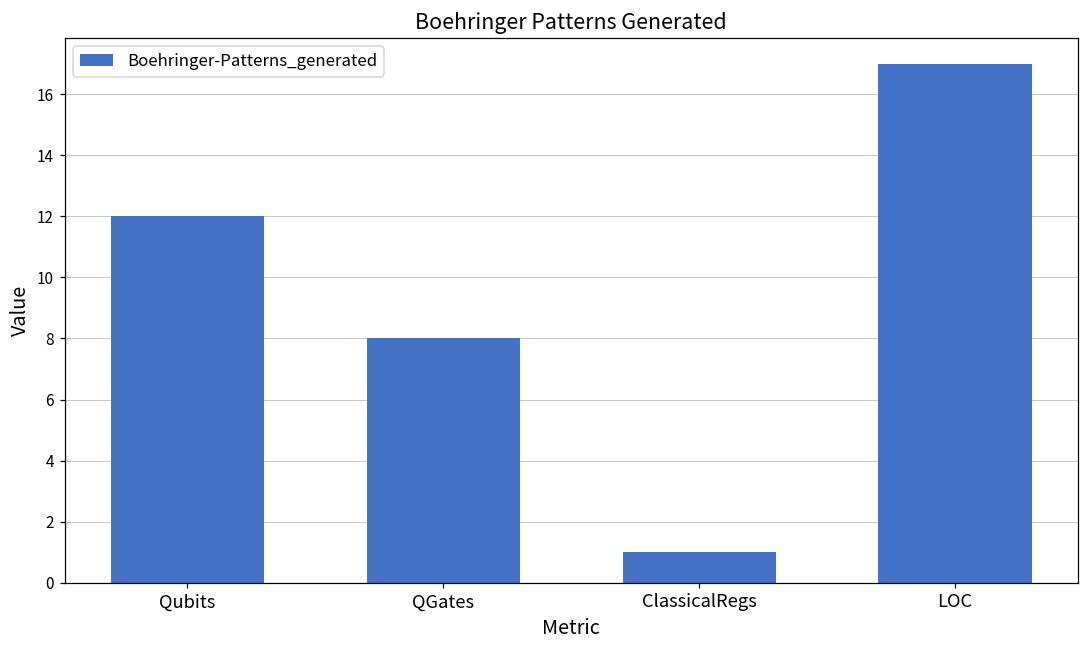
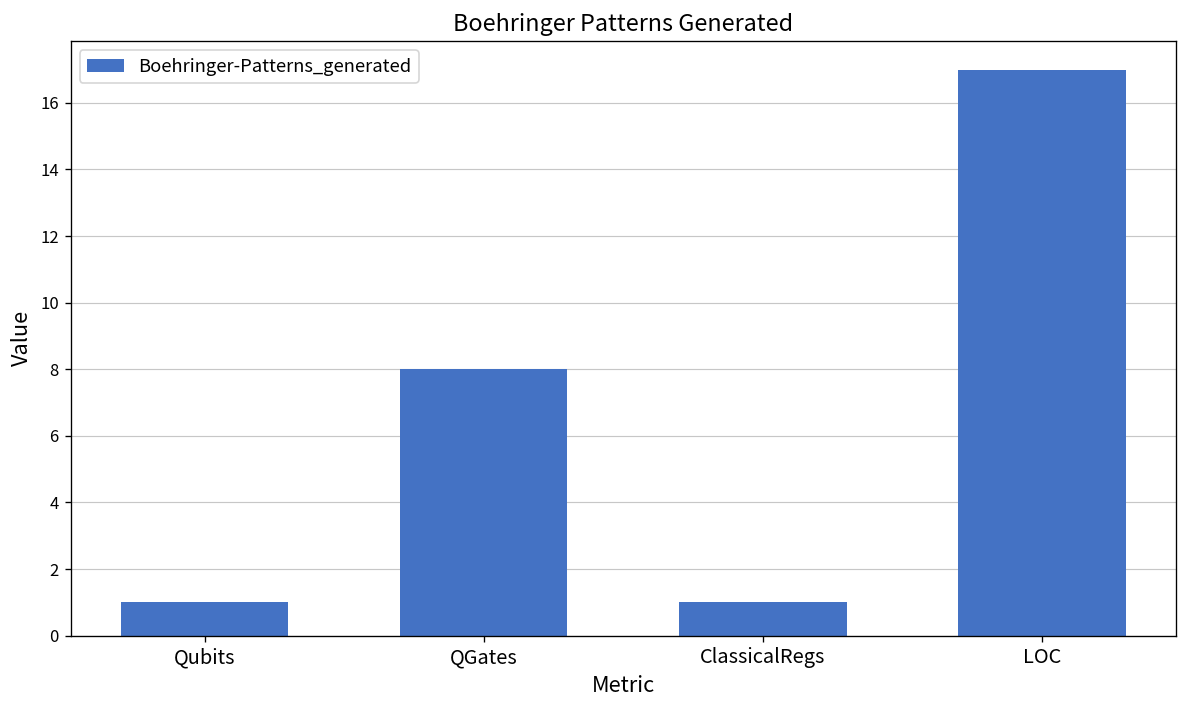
Qubits: 12 -> 1
